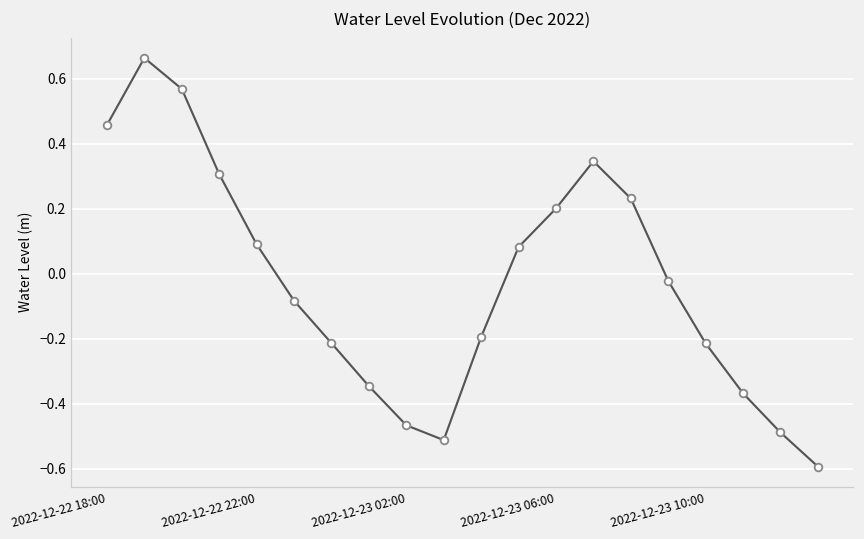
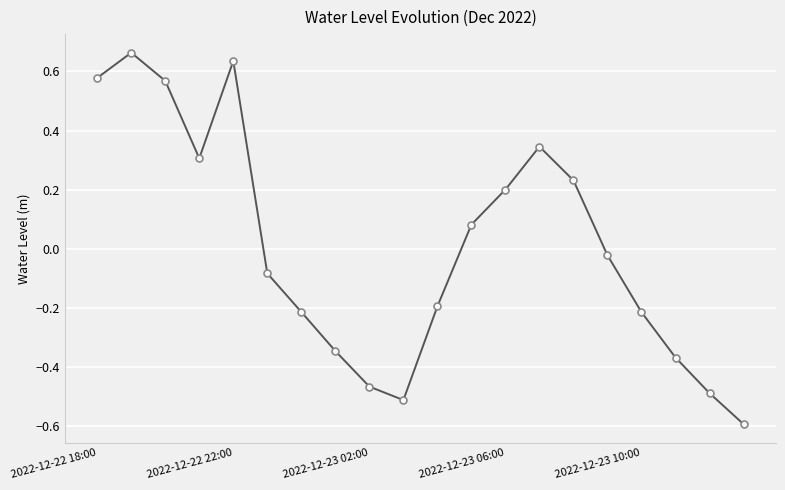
2022-12-22 18:00: 0.46 -> 0.58
2022-12-22 22:00: 0.09 -> 0.64
